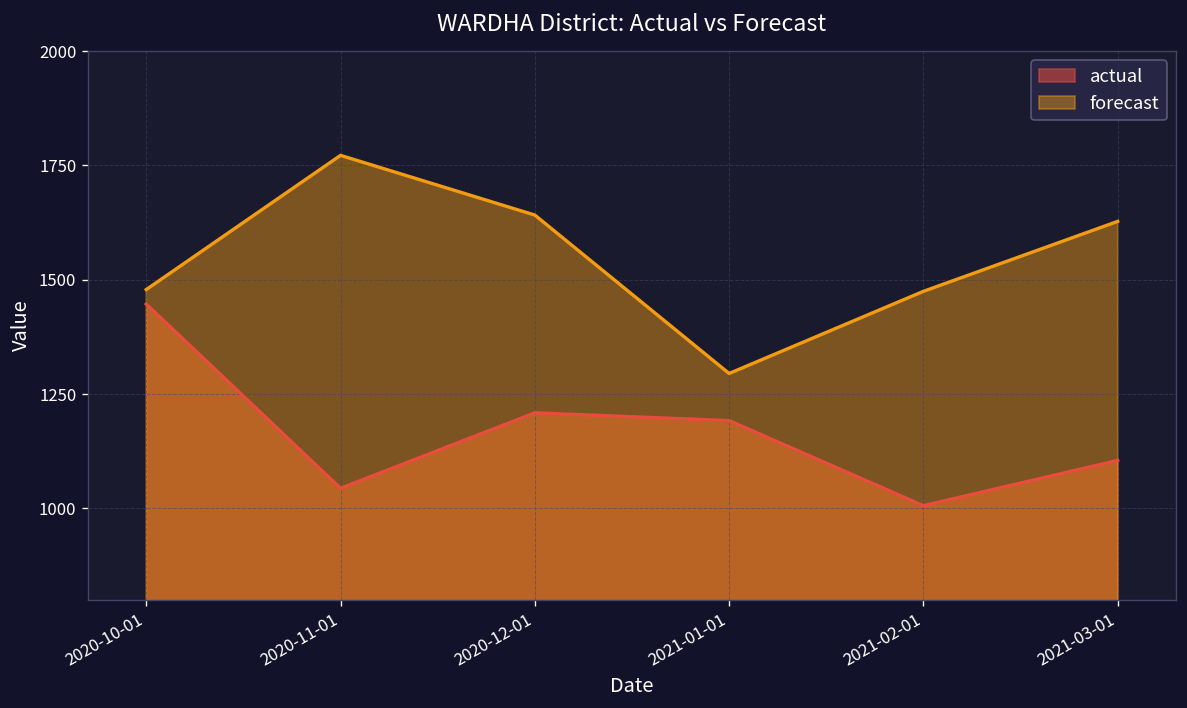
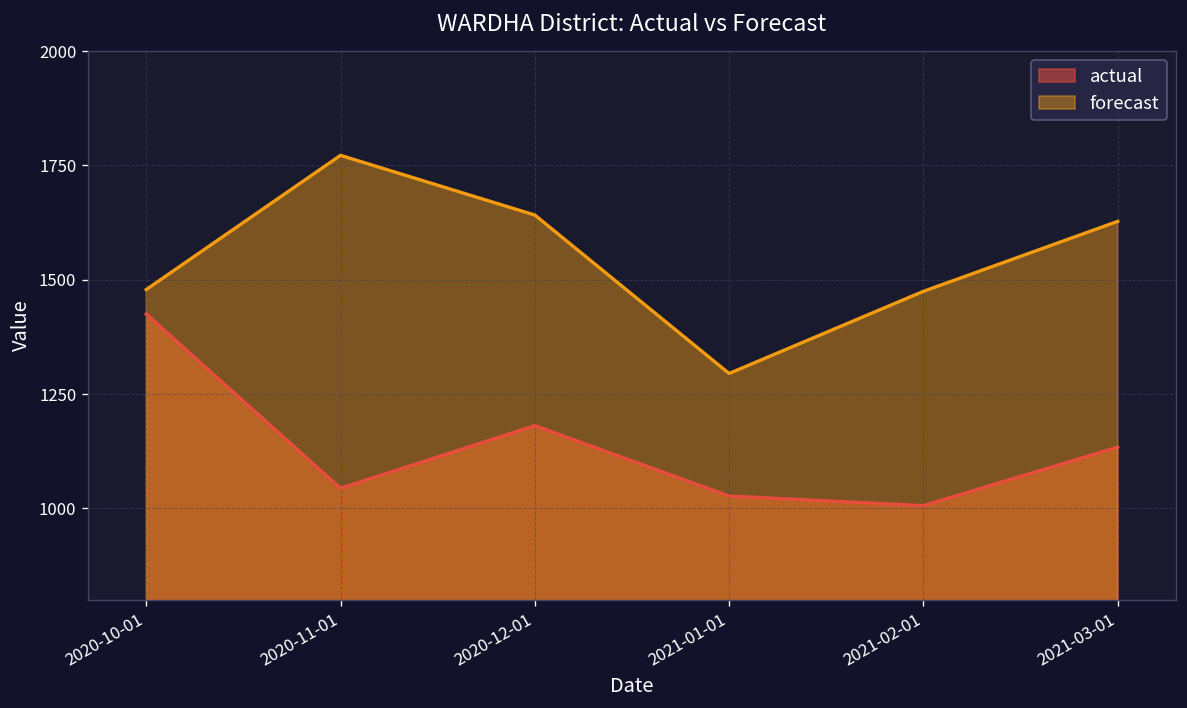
actual, 2020-10-01: 1450 -> 1430
actual, 2020-12-01: 1210 -> 1180
actual, 2021-01-01: 1190 -> 1030
actual, 2021-03-01: 1110 -> 1130
